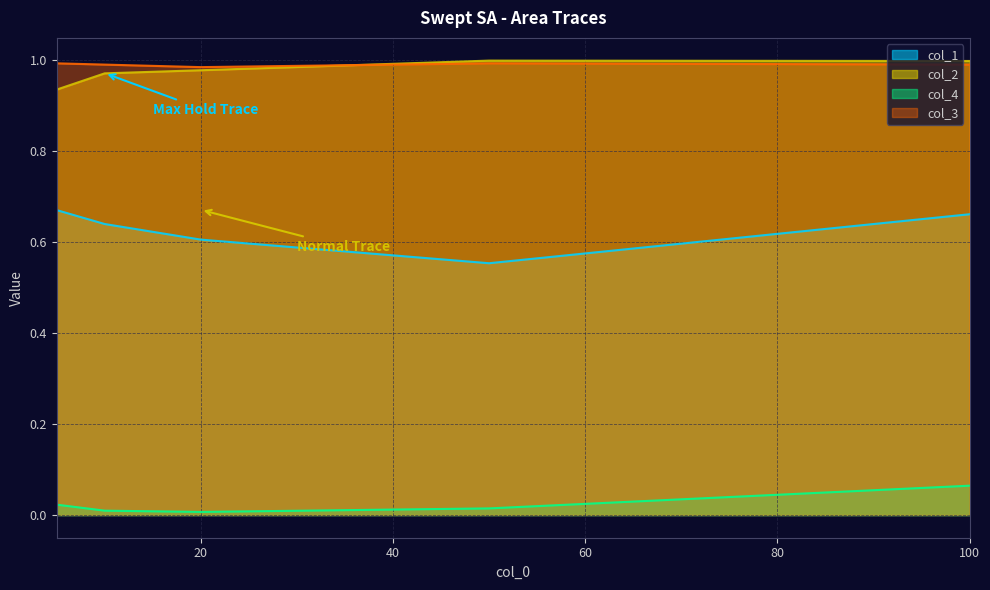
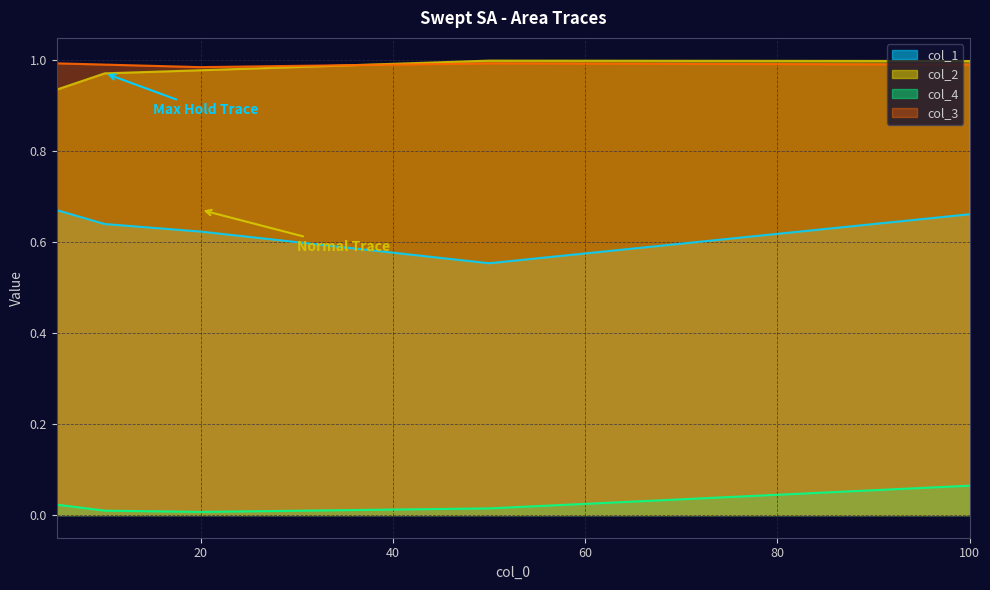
col_1, 20: 0.60 -> 0.62
